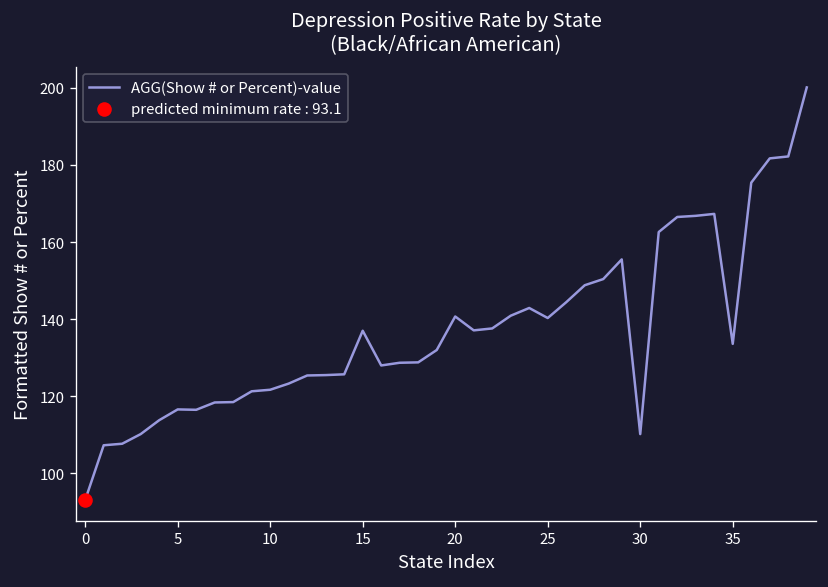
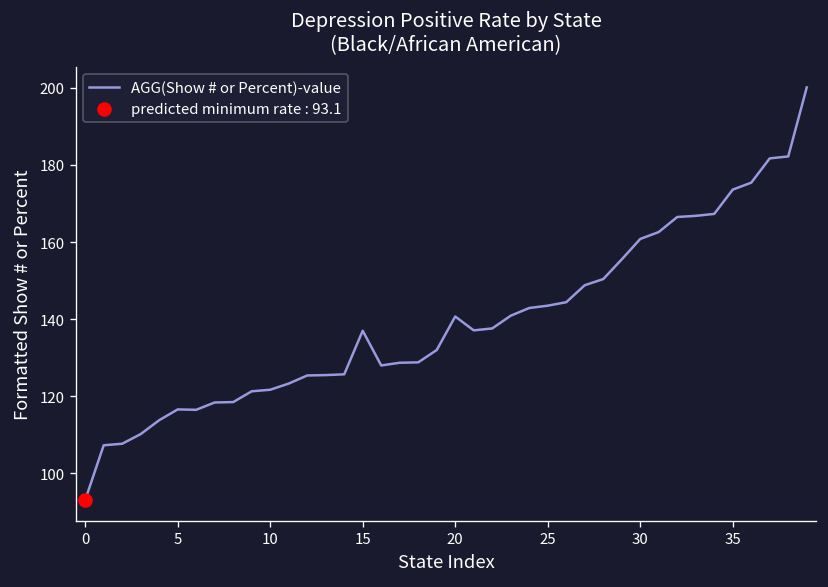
AGG(Show # or Percent)-value, 25: 140 -> 144
AGG(Show # or Percent)-value, 30: 110 -> 161
AGG(Show # or Percent)-value, 35: 134 -> 174
